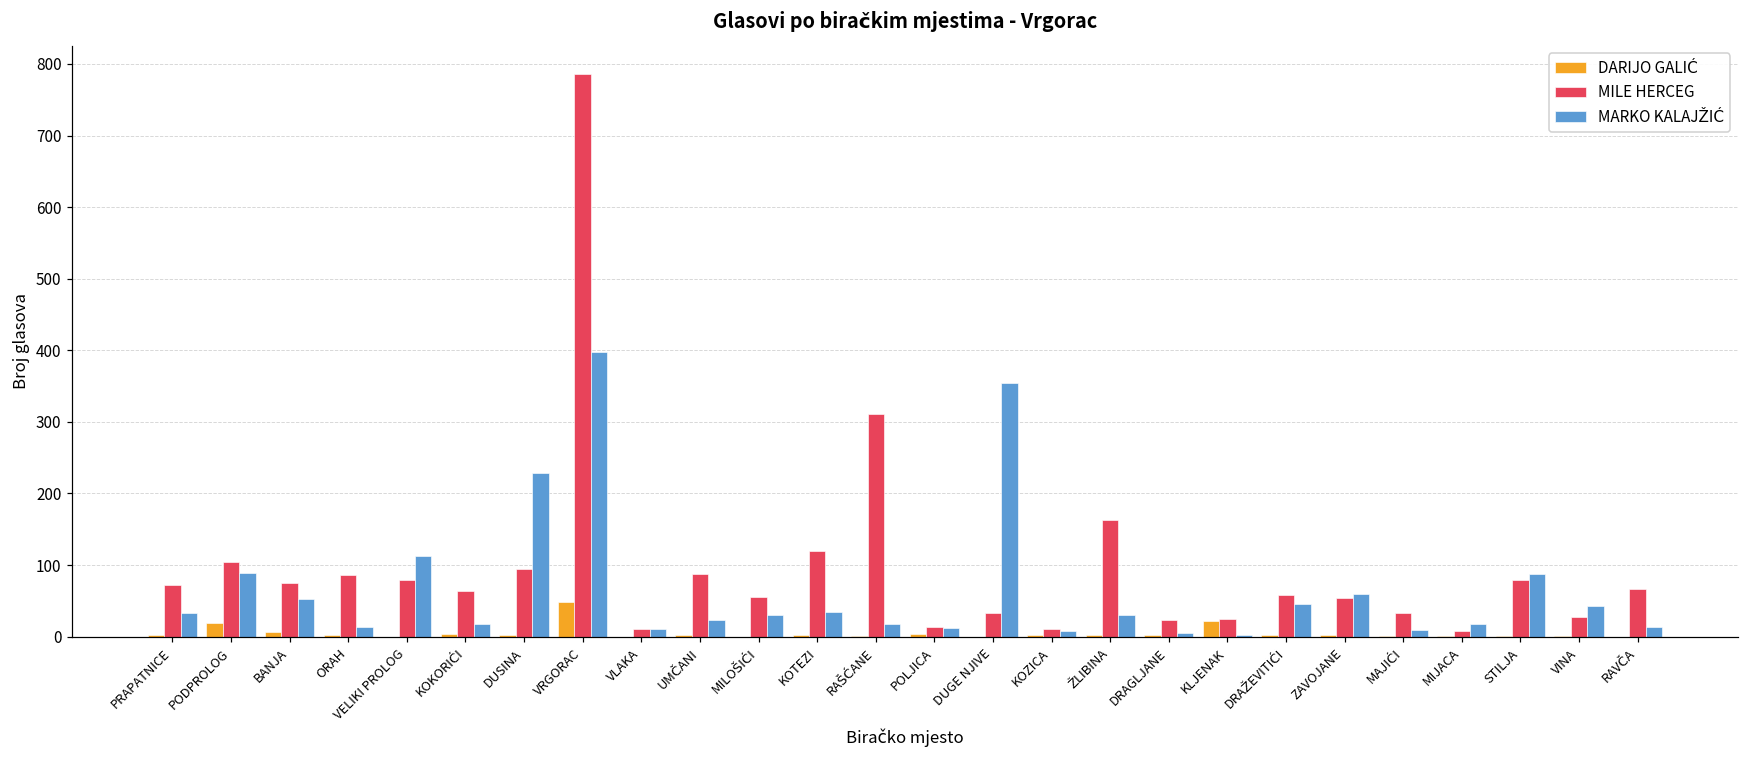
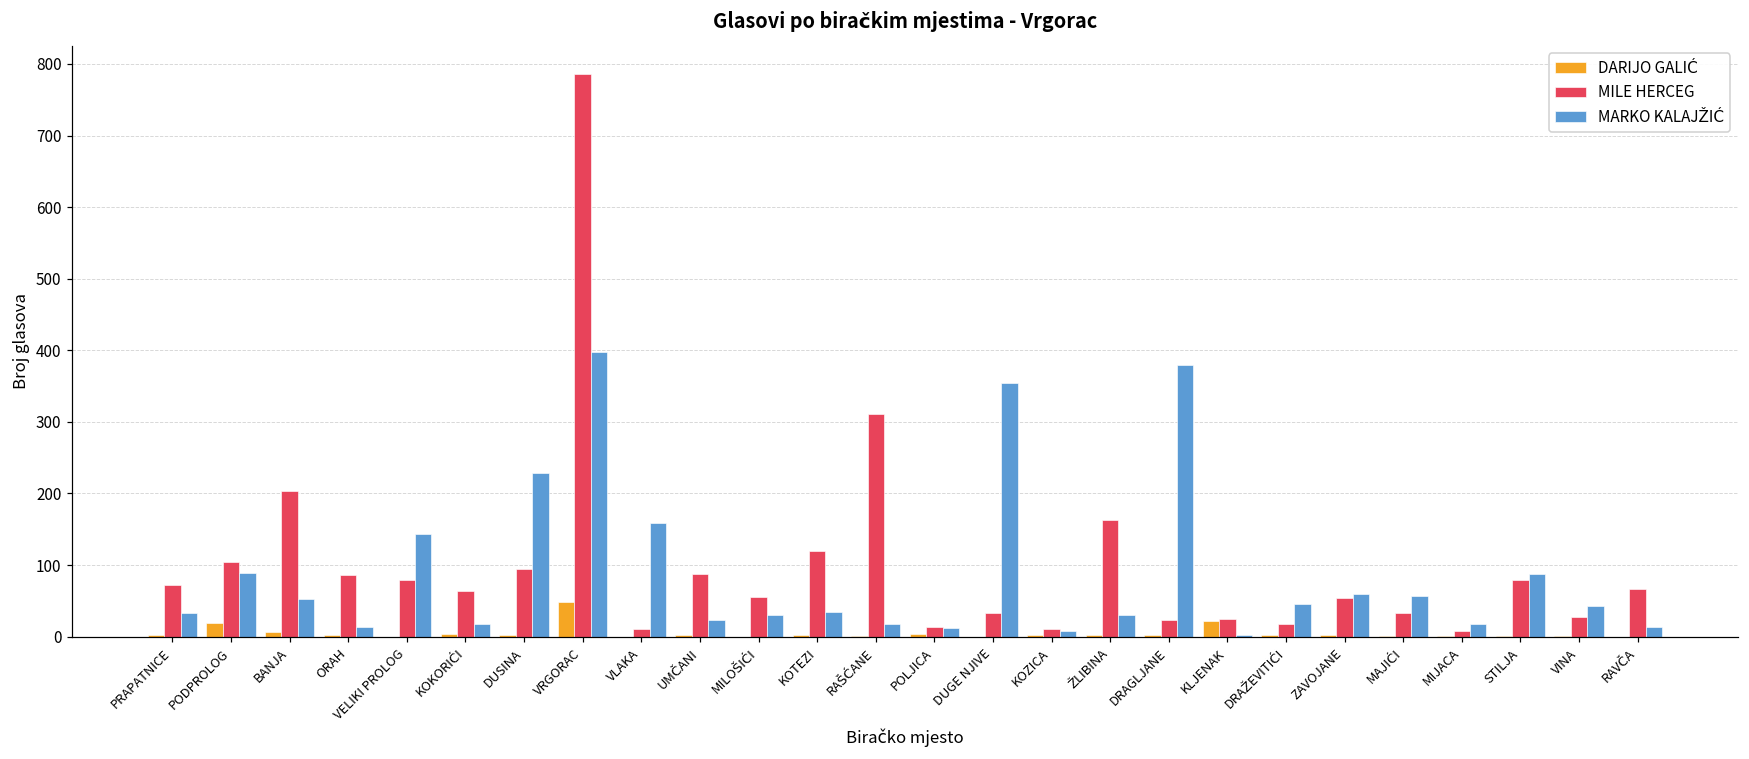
MILE HERCEG, BANJA: 80 -> 200
MARKO KALAJŽIĆ, VELIKI PROLOG: 110 -> 140
MARKO KALAJŽIĆ, VLAKA: 10 -> 160
MARKO KALAJŽIĆ, DRAGLJANE: 10 -> 380
MILE HERCEG, DRAŽEVITIĆI: 60 -> 20
MARKO KALAJŽIĆ, MAJIĆI: 10 -> 60
